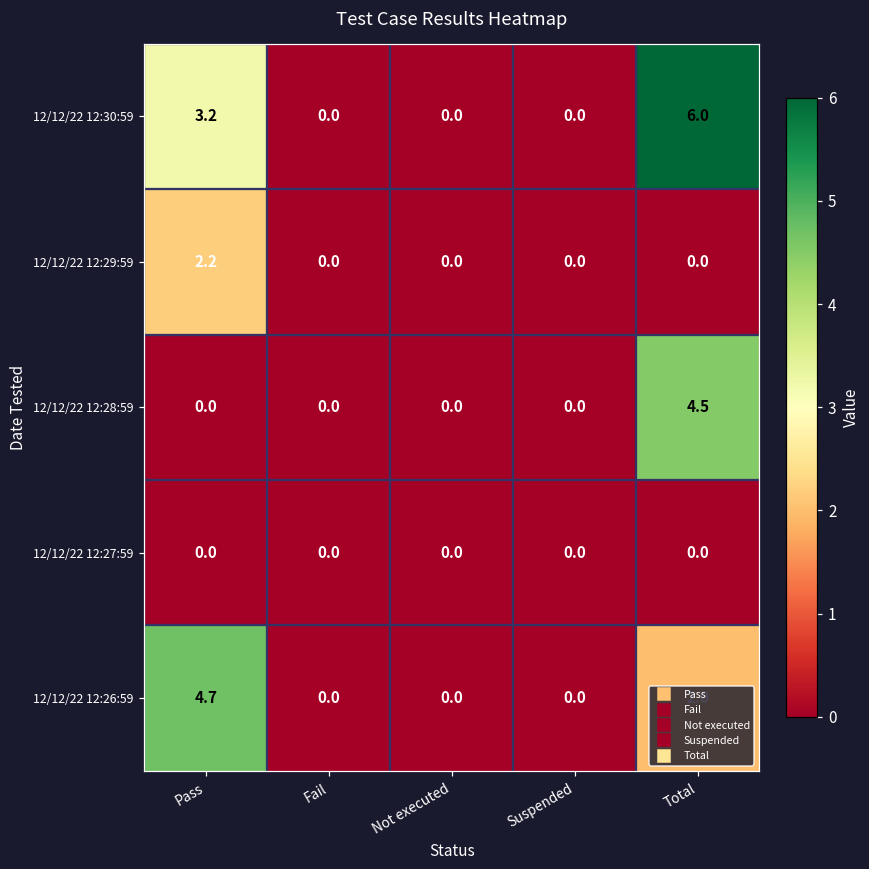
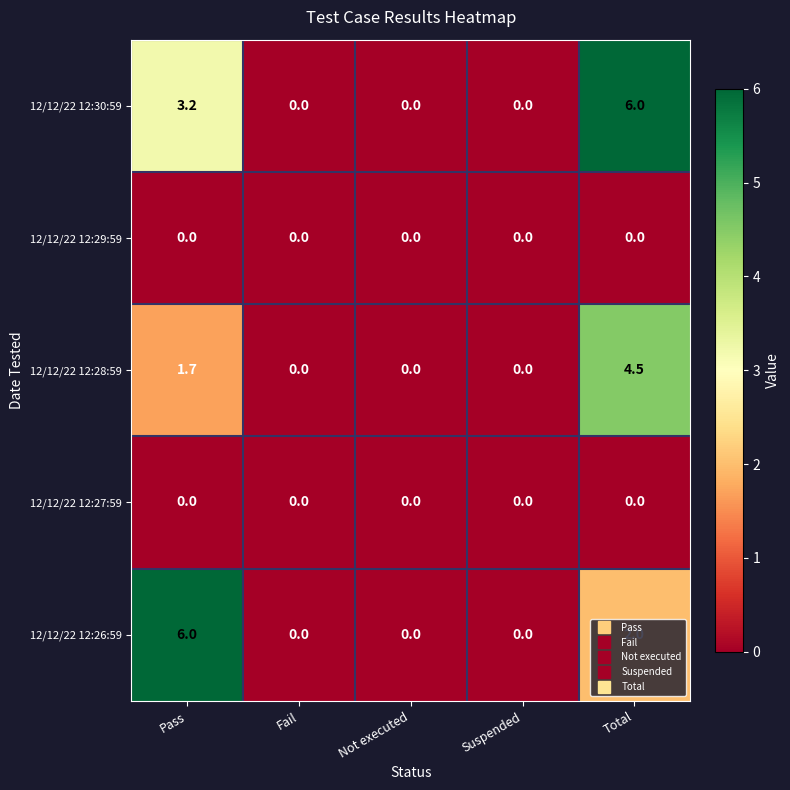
12/12/22 12:29:59, Pass: 2.2 -> 0.0
12/12/22 12:28:59, Pass: 0.0 -> 1.7
12/12/22 12:26:59, Pass: 4.7 -> 6.0
